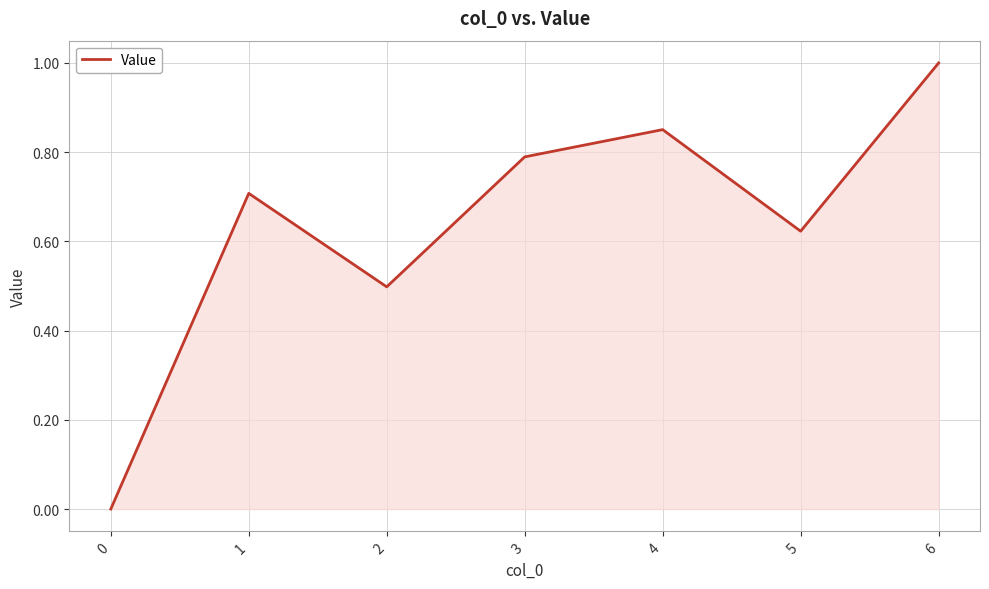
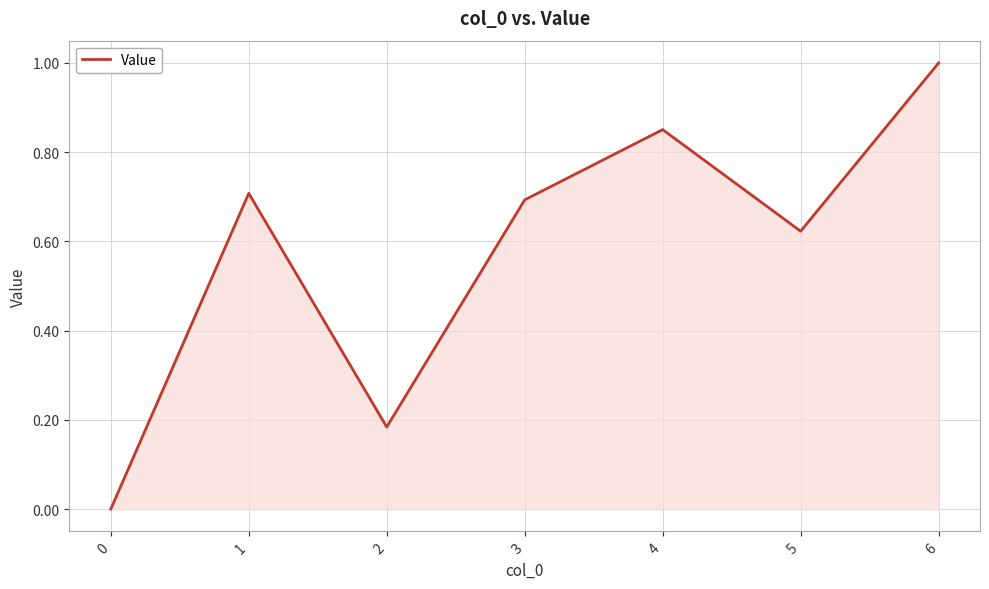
2: 0.50 -> 0.18
3: 0.79 -> 0.69
